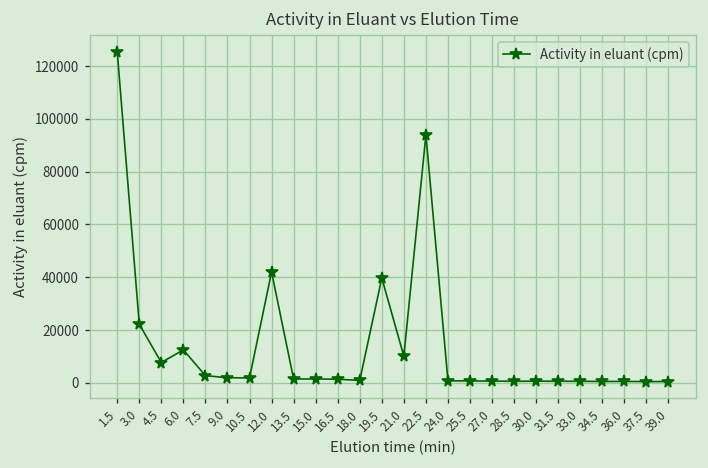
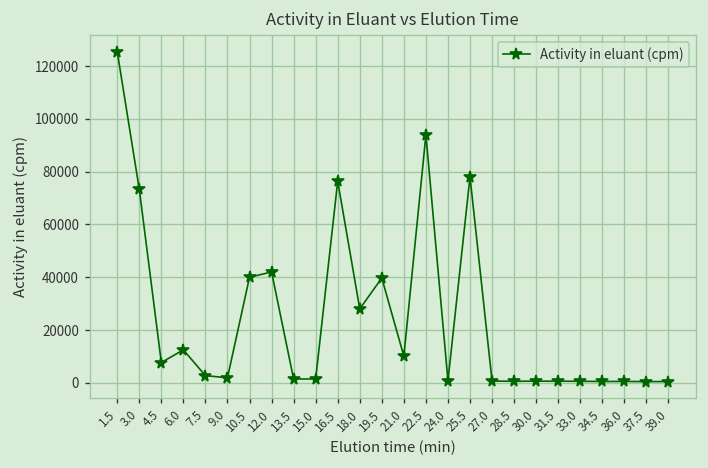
3.0: 22000 -> 73000
10.5: 2000 -> 40000
16.5: 1000 -> 76000
18.0: 1000 -> 28000
25.5: 1000 -> 78000
